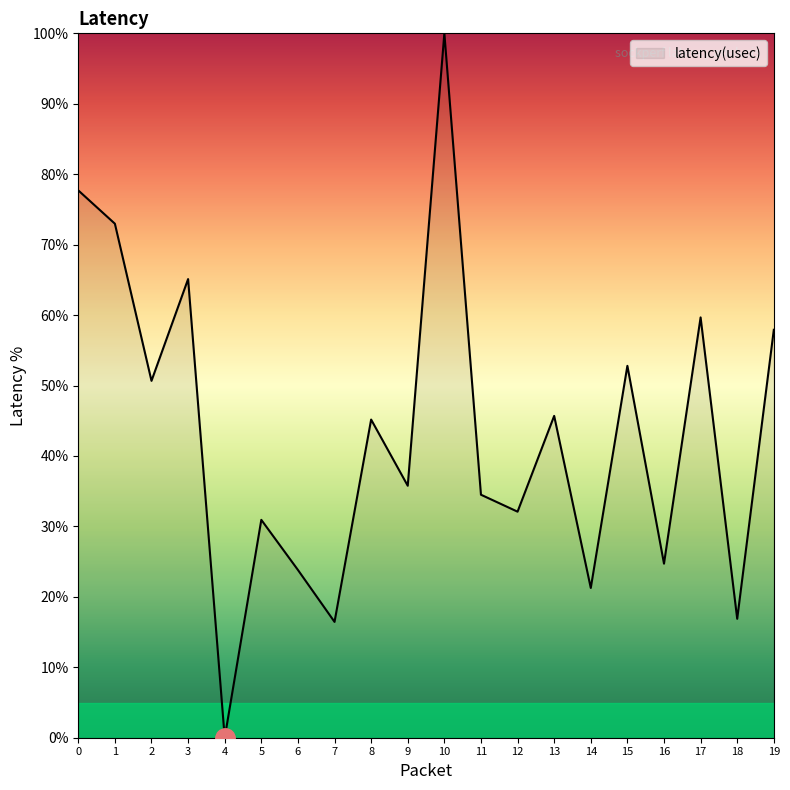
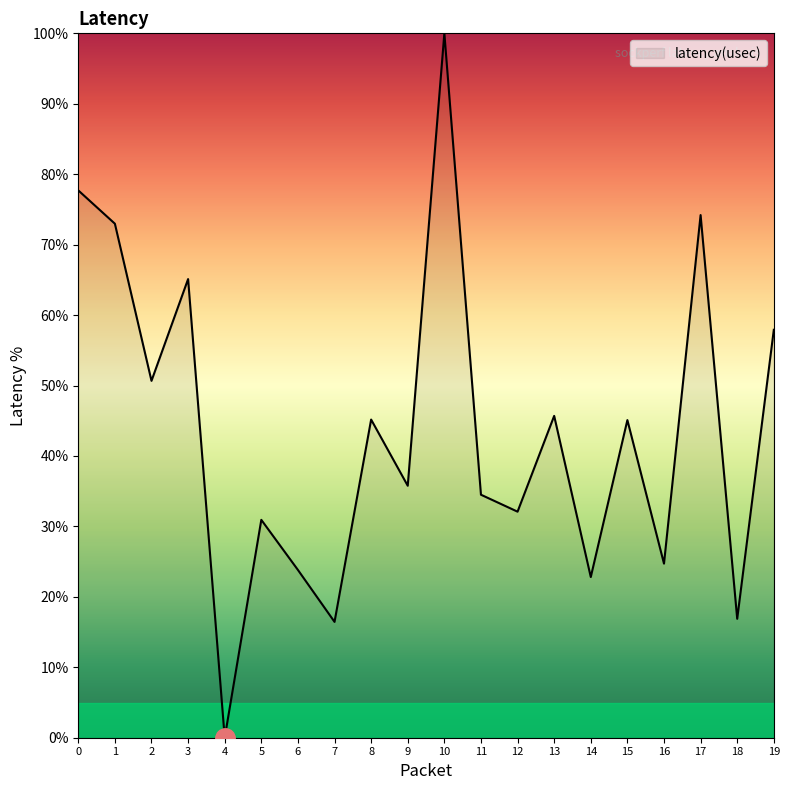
latency(usec), 14: 21% -> 23%
latency(usec), 15: 53% -> 45%
latency(usec), 17: 60% -> 74%
